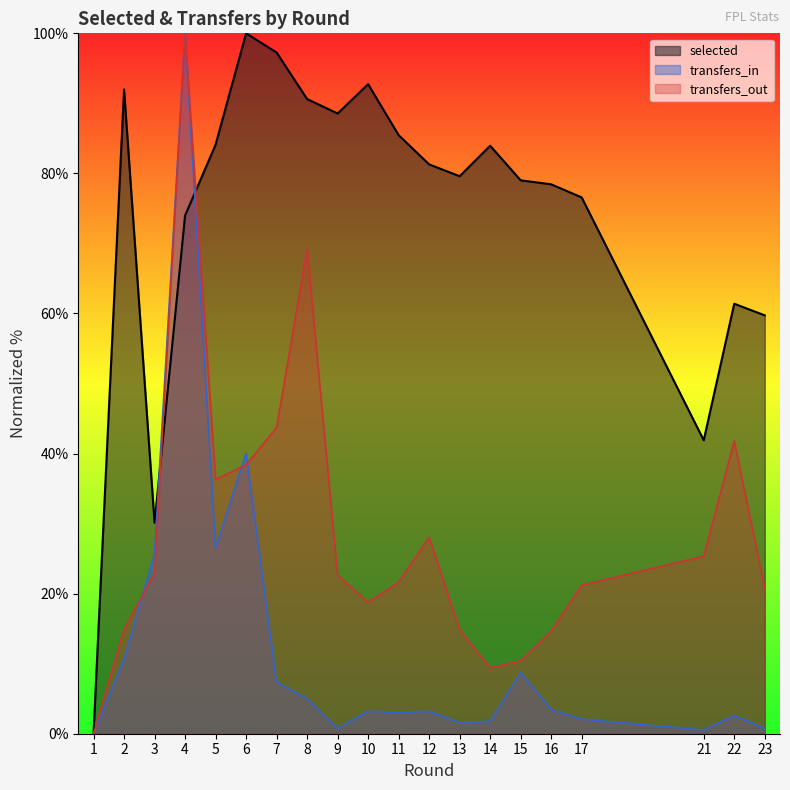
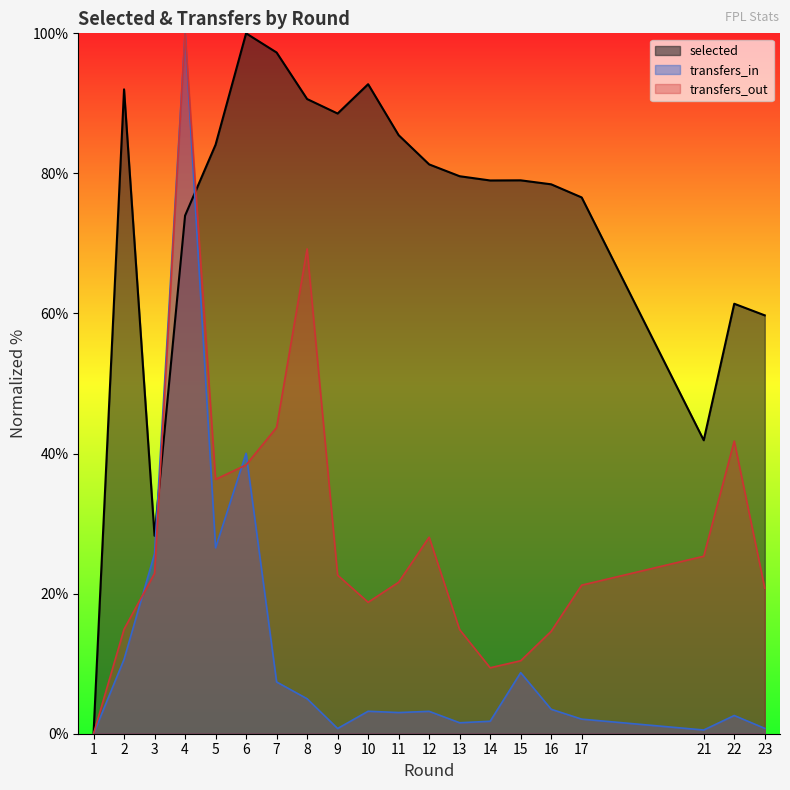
selected, 3: 30% -> 28%
selected, 14: 84% -> 79%
